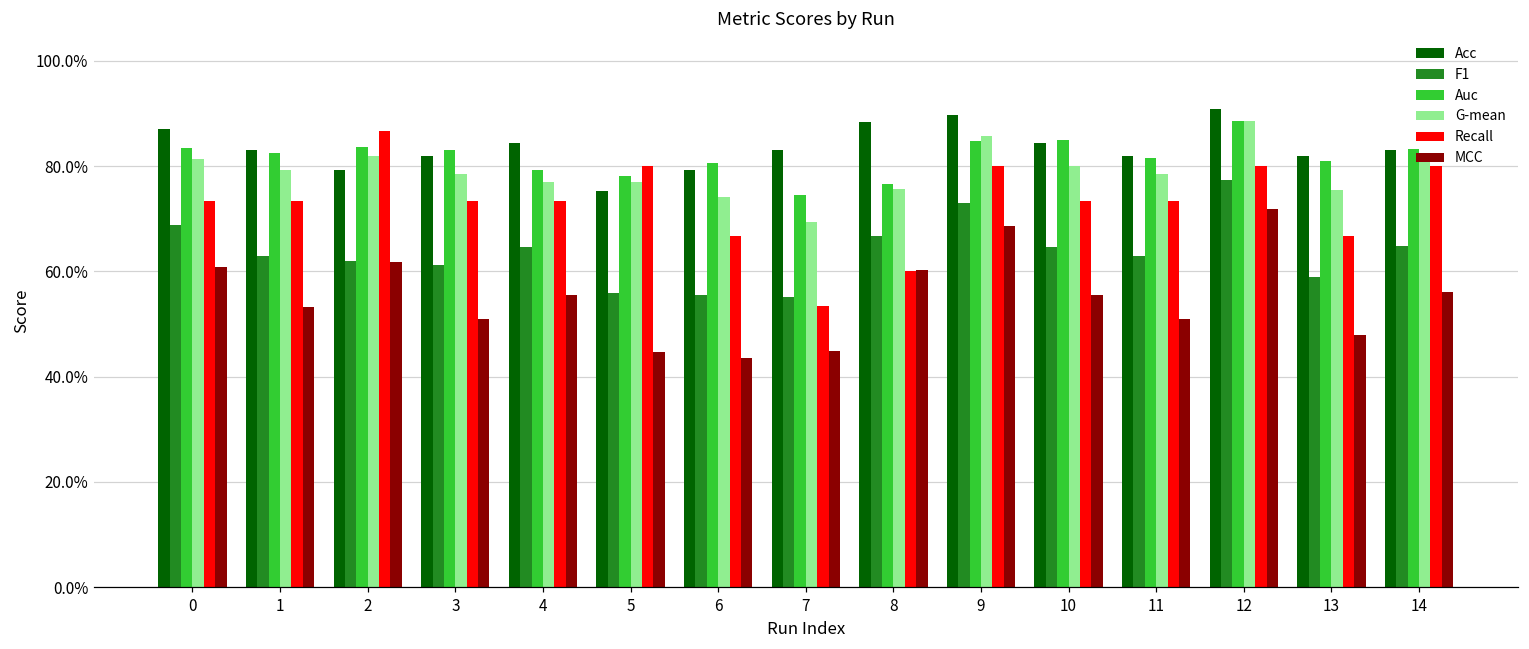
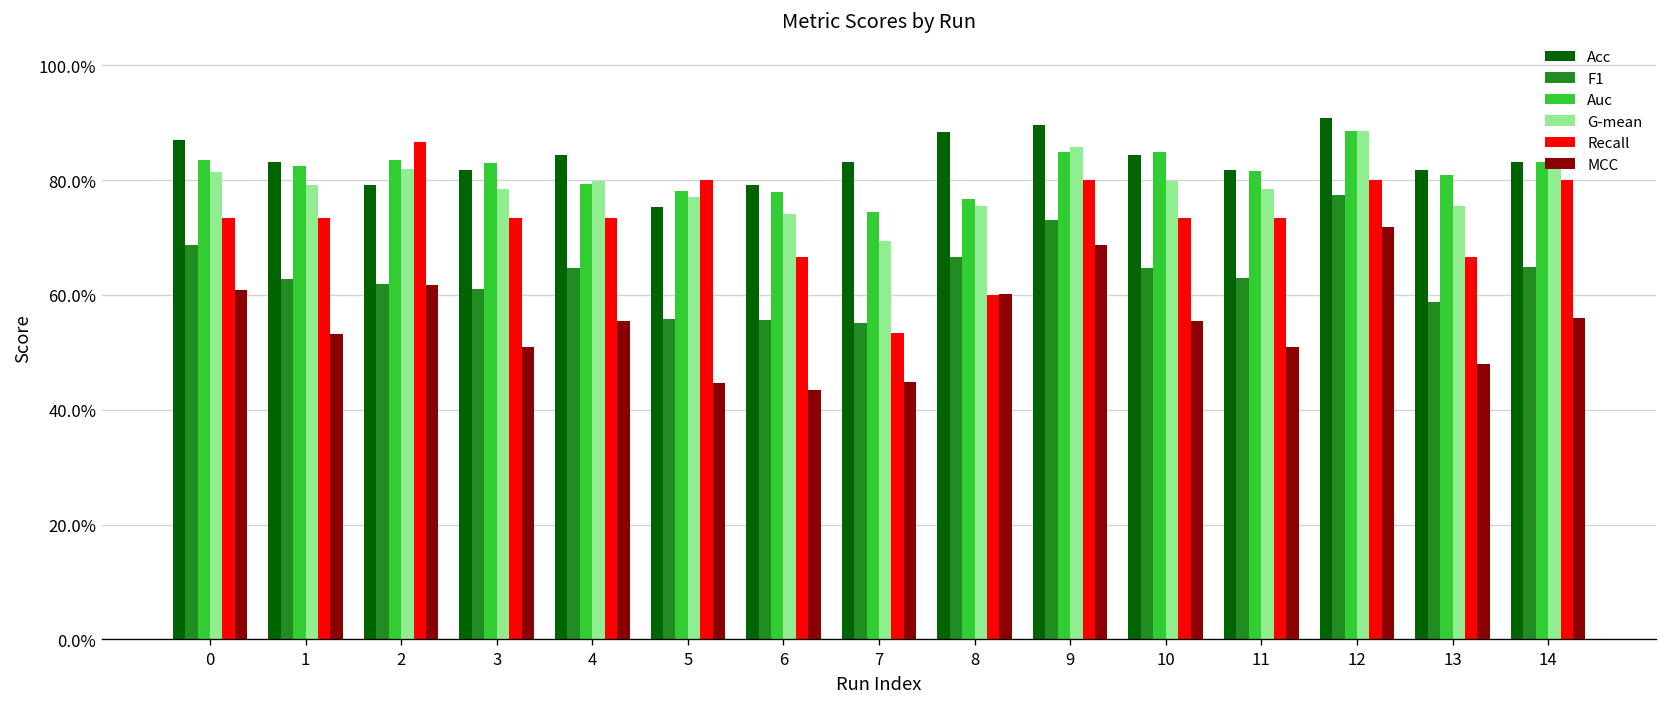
G-mean, 4: 77% -> 80%
Auc, 6: 81% -> 78%
